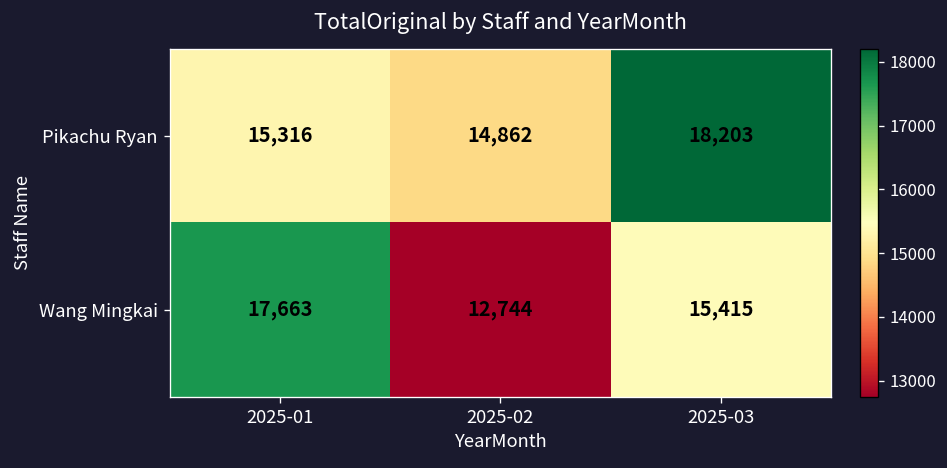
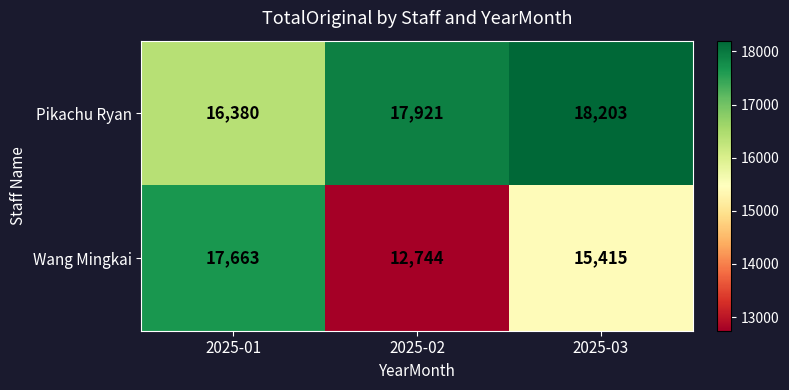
Pikachu Ryan, 2025-01: 15,316 -> 16,380
Pikachu Ryan, 2025-02: 14,862 -> 17,921
